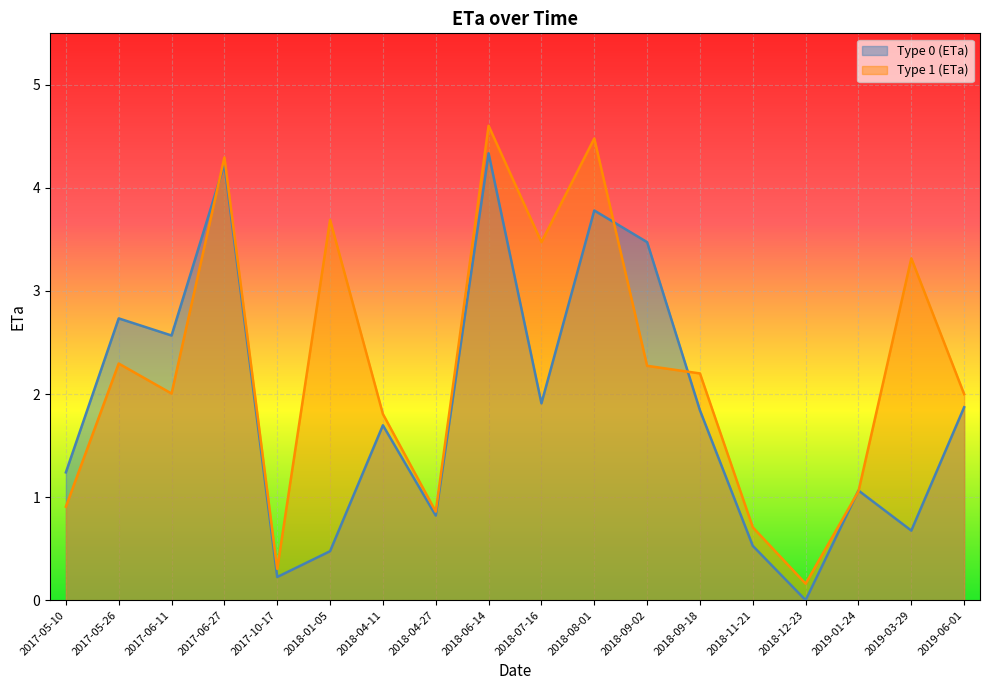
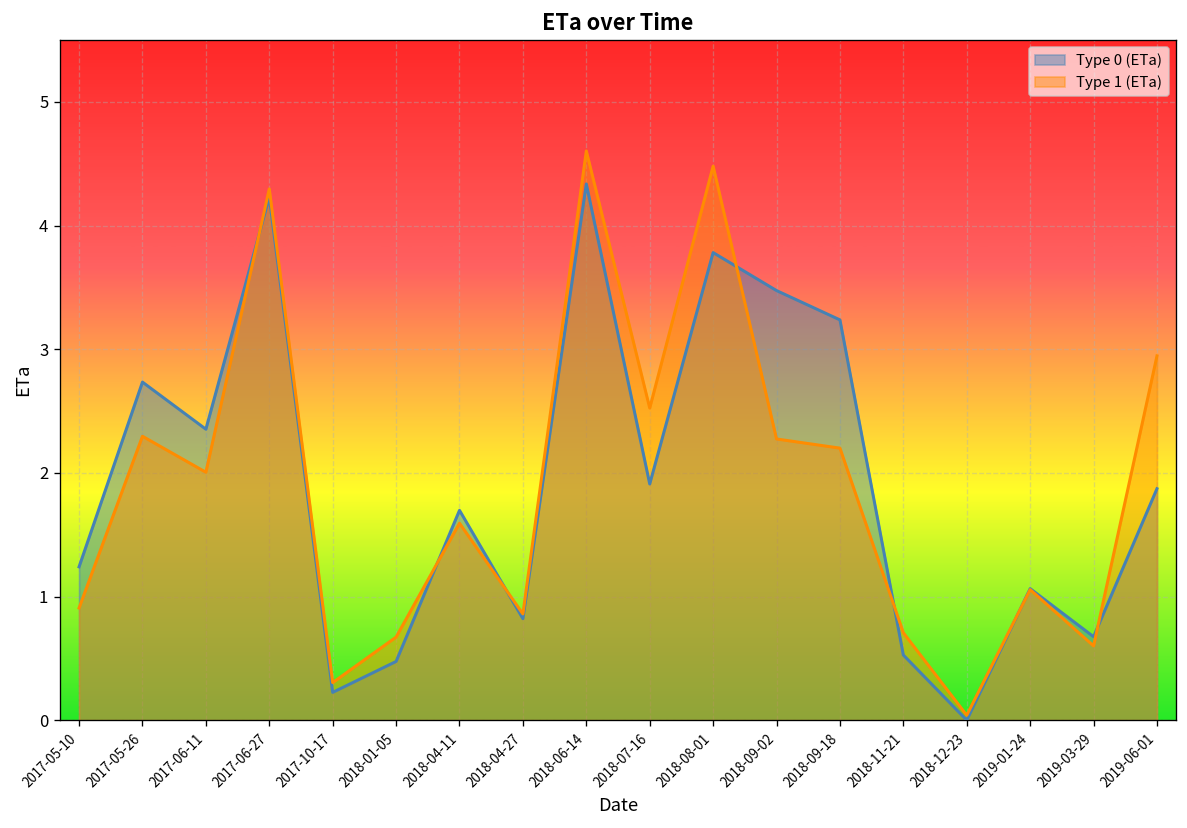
Type 0 (ETa), 2017-06-11: 2.57 -> 2.35
Type 1 (ETa), 2018-01-05: 3.69 -> 0.67
Type 1 (ETa), 2018-04-11: 1.81 -> 1.59
Type 1 (ETa), 2018-07-16: 3.47 -> 2.52
Type 0 (ETa), 2018-09-18: 1.84 -> 3.24
Type 1 (ETa), 2018-12-23: 0.16 -> 0.04
Type 1 (ETa), 2019-03-29: 3.32 -> 0.60
Type 1 (ETa), 2019-06-01: 2.00 -> 2.95
